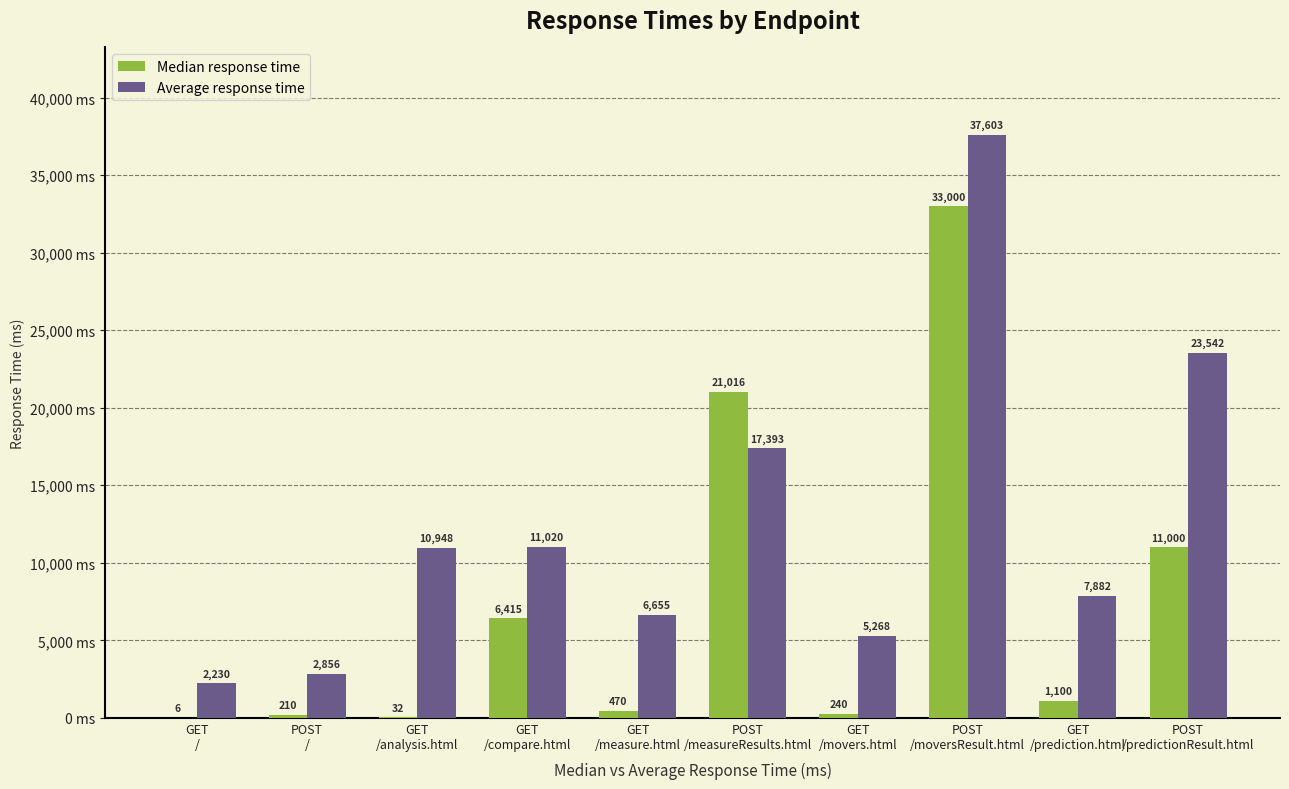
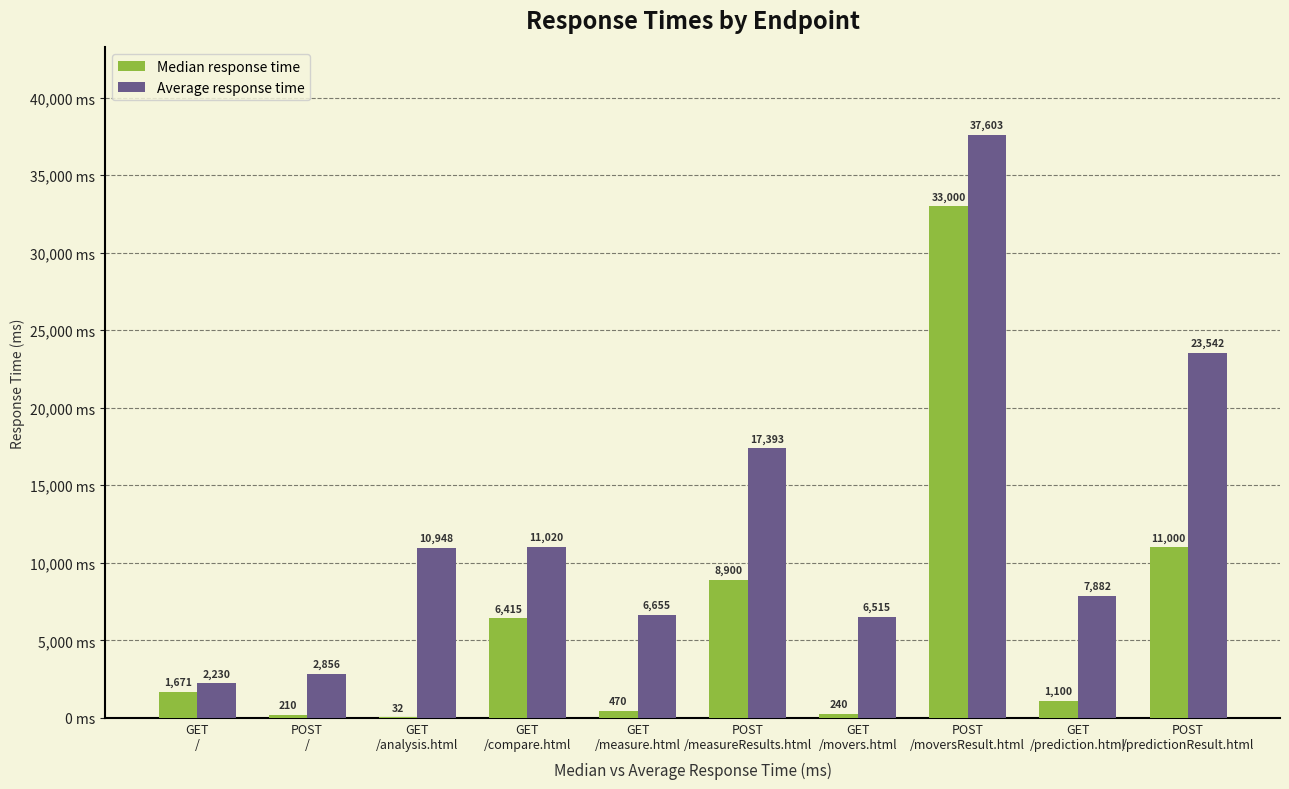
Median response time, GET /: 6 -> 1,671
Median response time, POST /measureResults.html: 21,016 -> 8,900
Average response time, GET /movers.html: 5,268 -> 6,515
